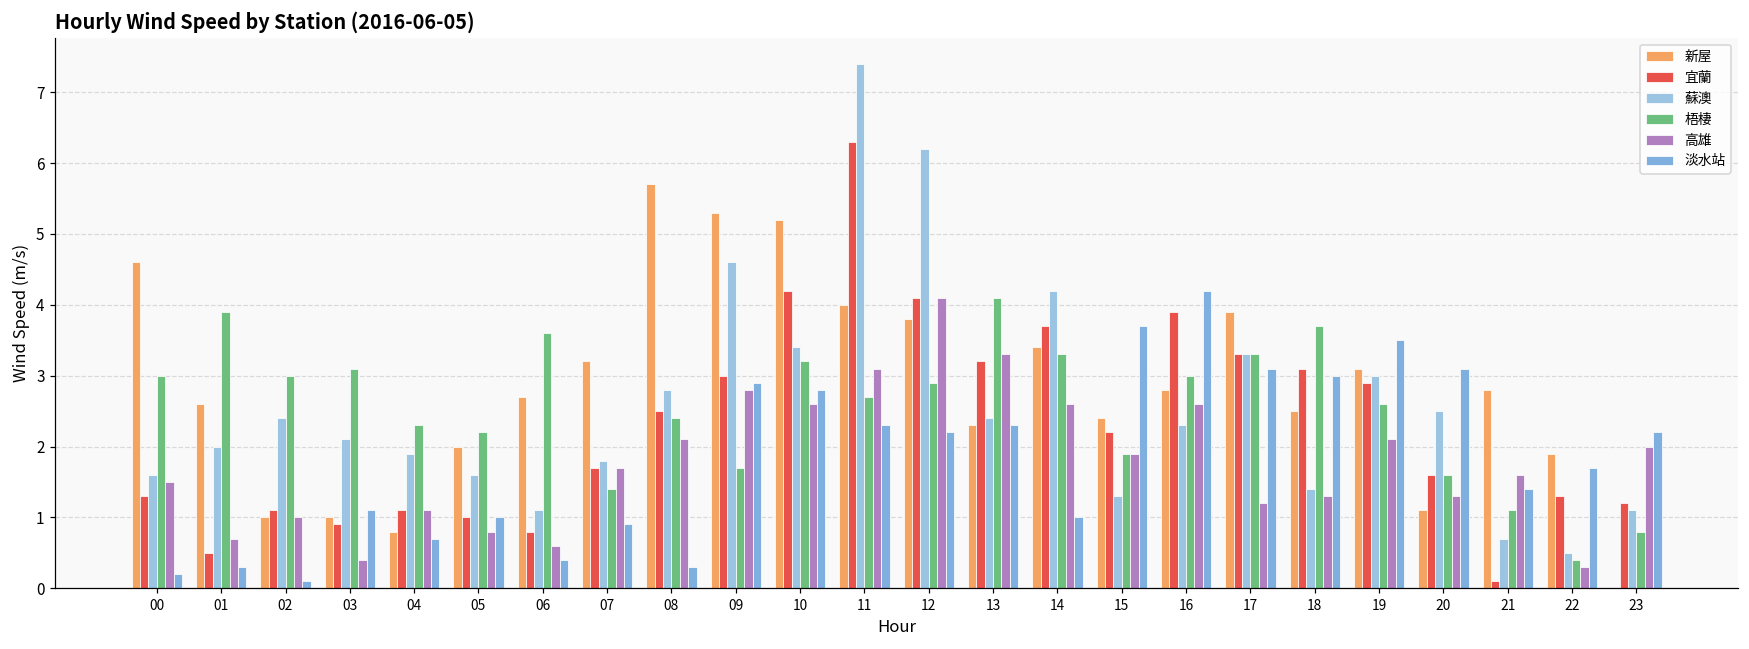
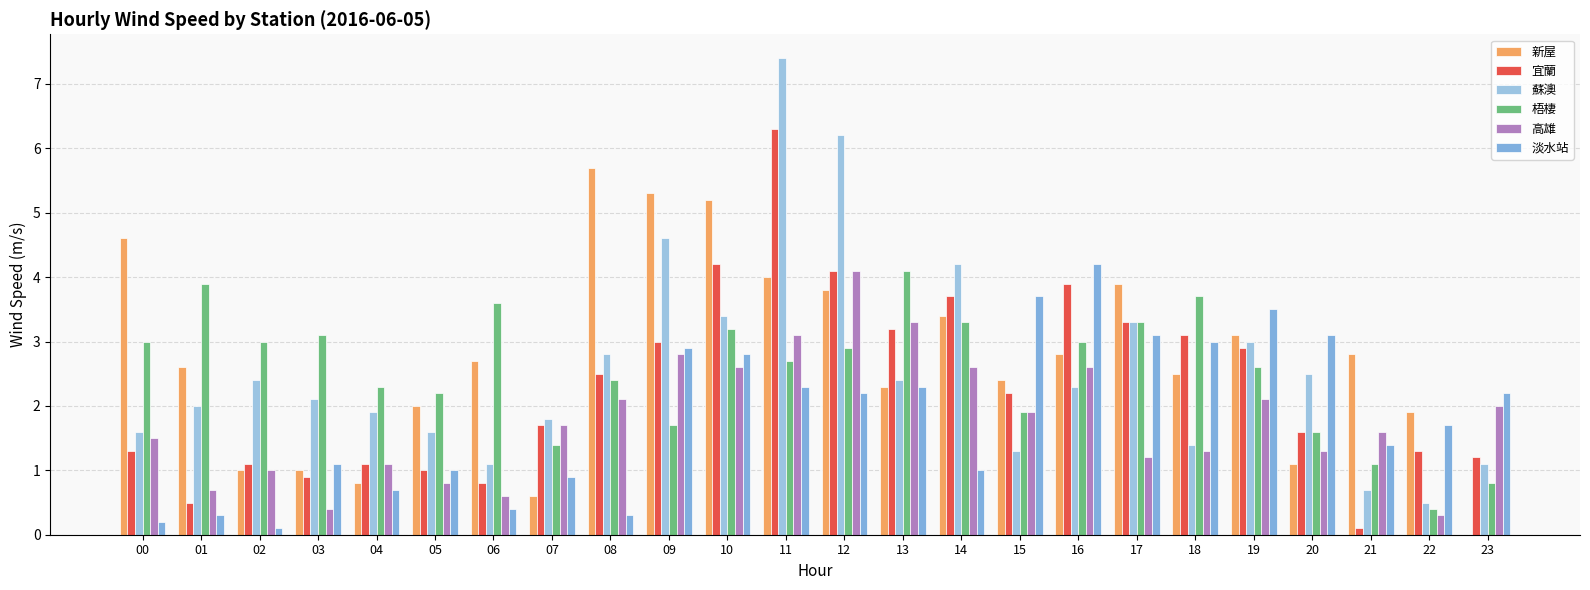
新屋, 07: 3.2 -> 0.6
